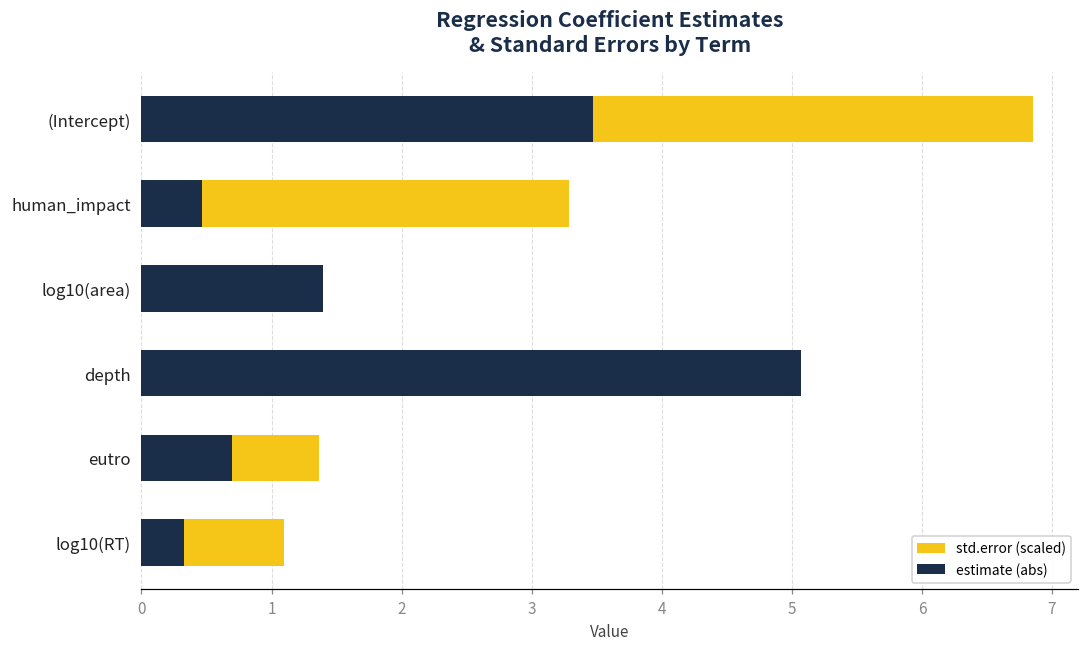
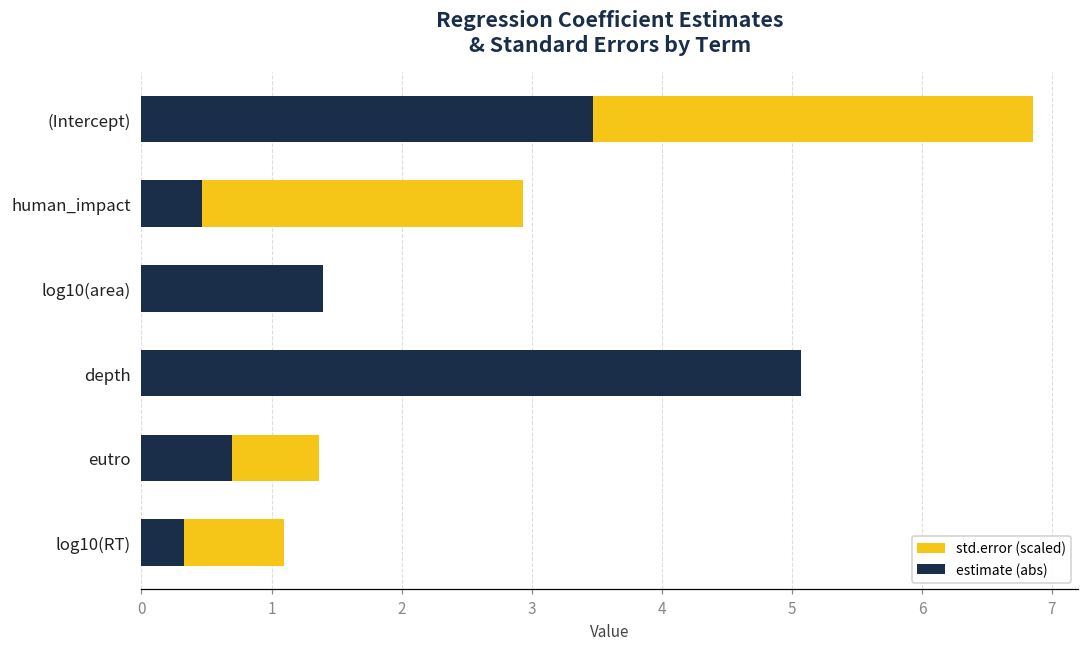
std.error (scaled), human_impact: 3.29 -> 2.93
